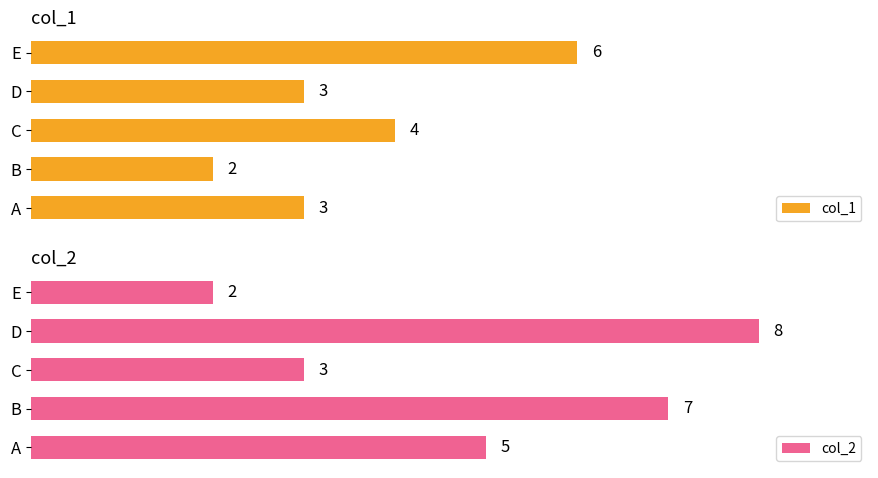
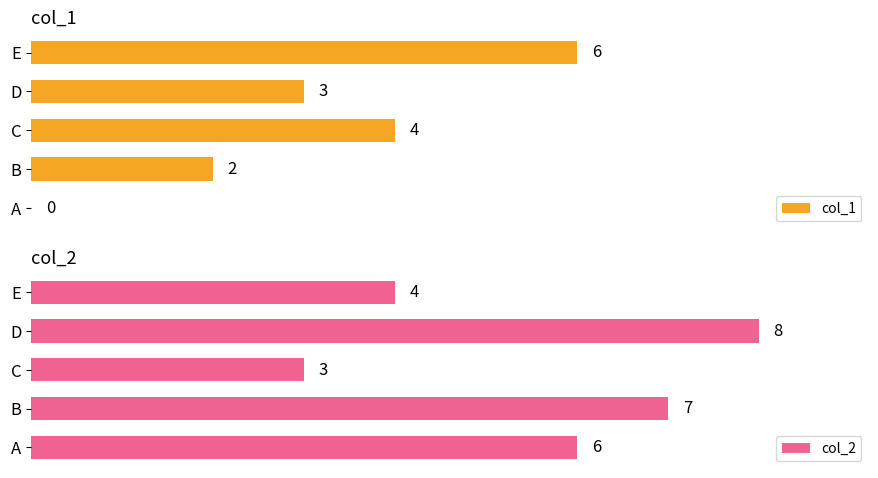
col_1, A: 3 -> 0
col_2, E: 2 -> 4
col_2, A: 5 -> 6
